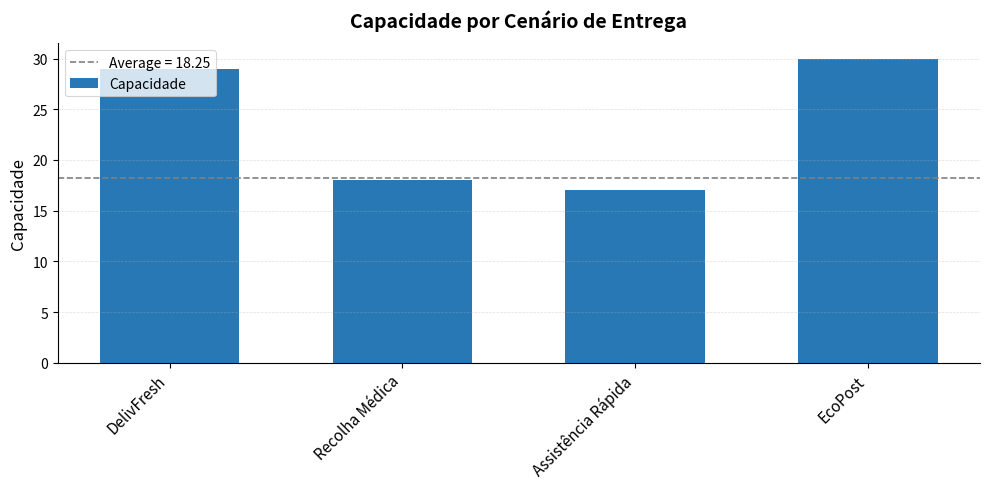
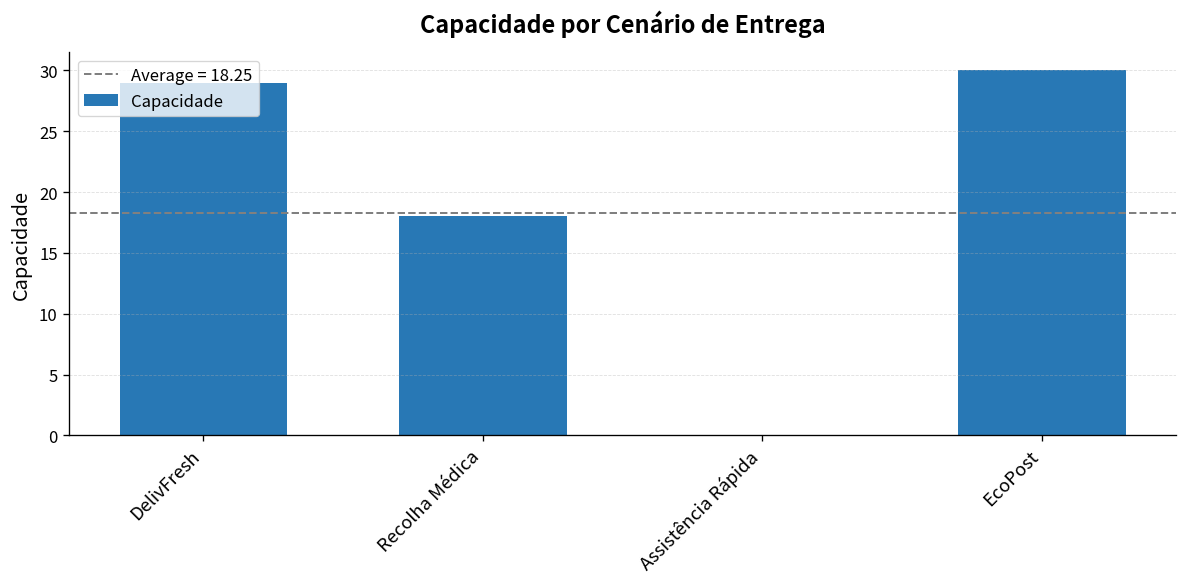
Assistência Rápida: 17 -> 0
